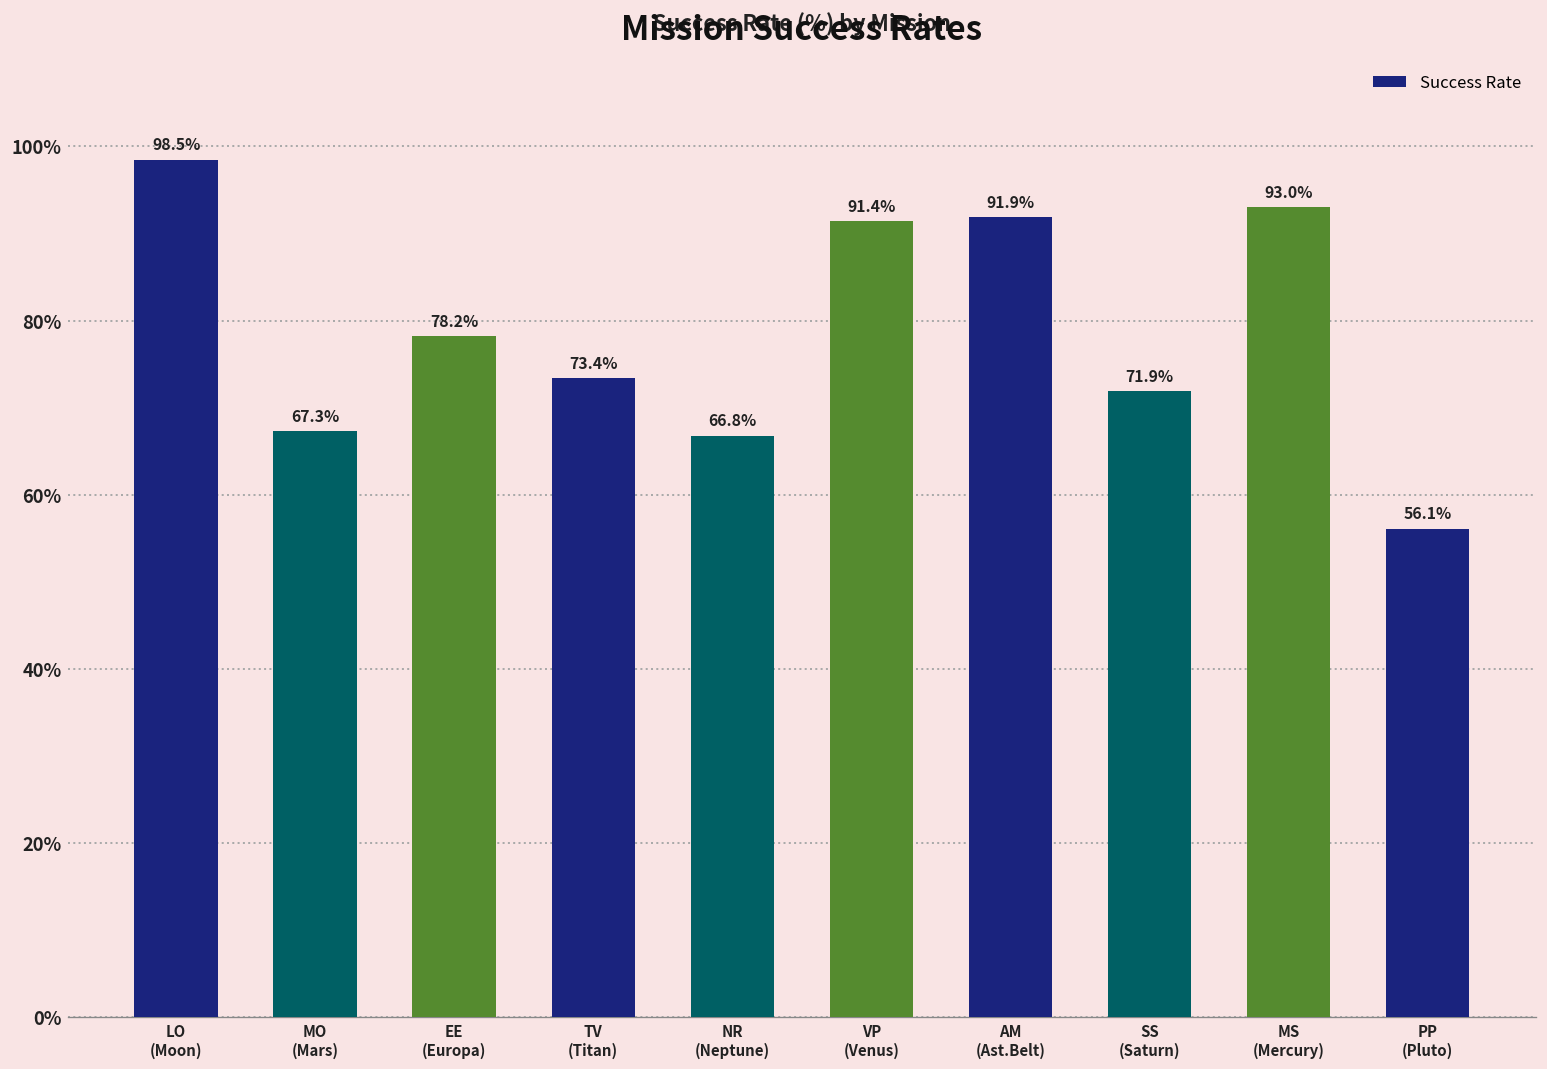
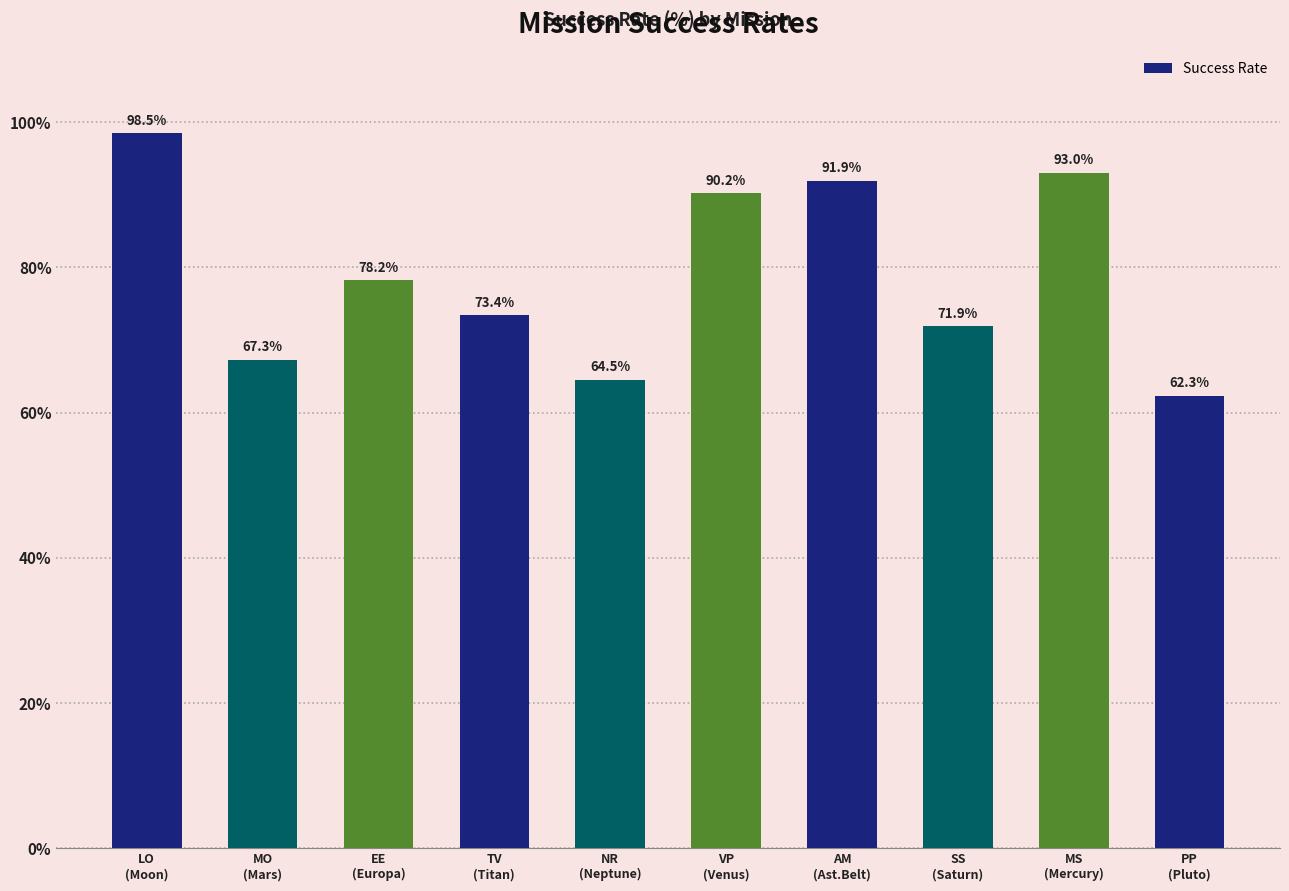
NR (Neptune): 66.8% -> 64.5%
VP (Venus): 91.4% -> 90.2%
PP (Pluto): 56.1% -> 62.3%
